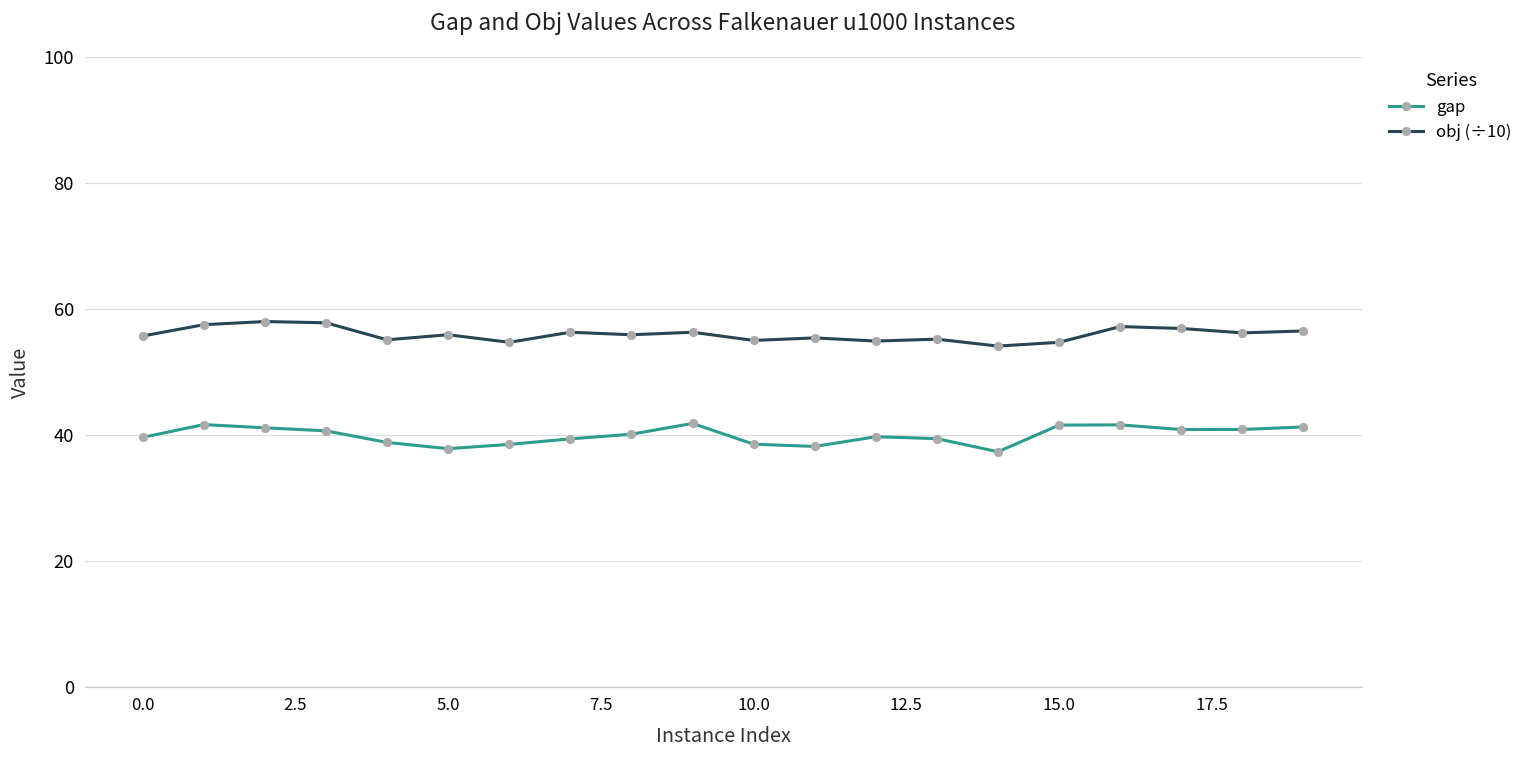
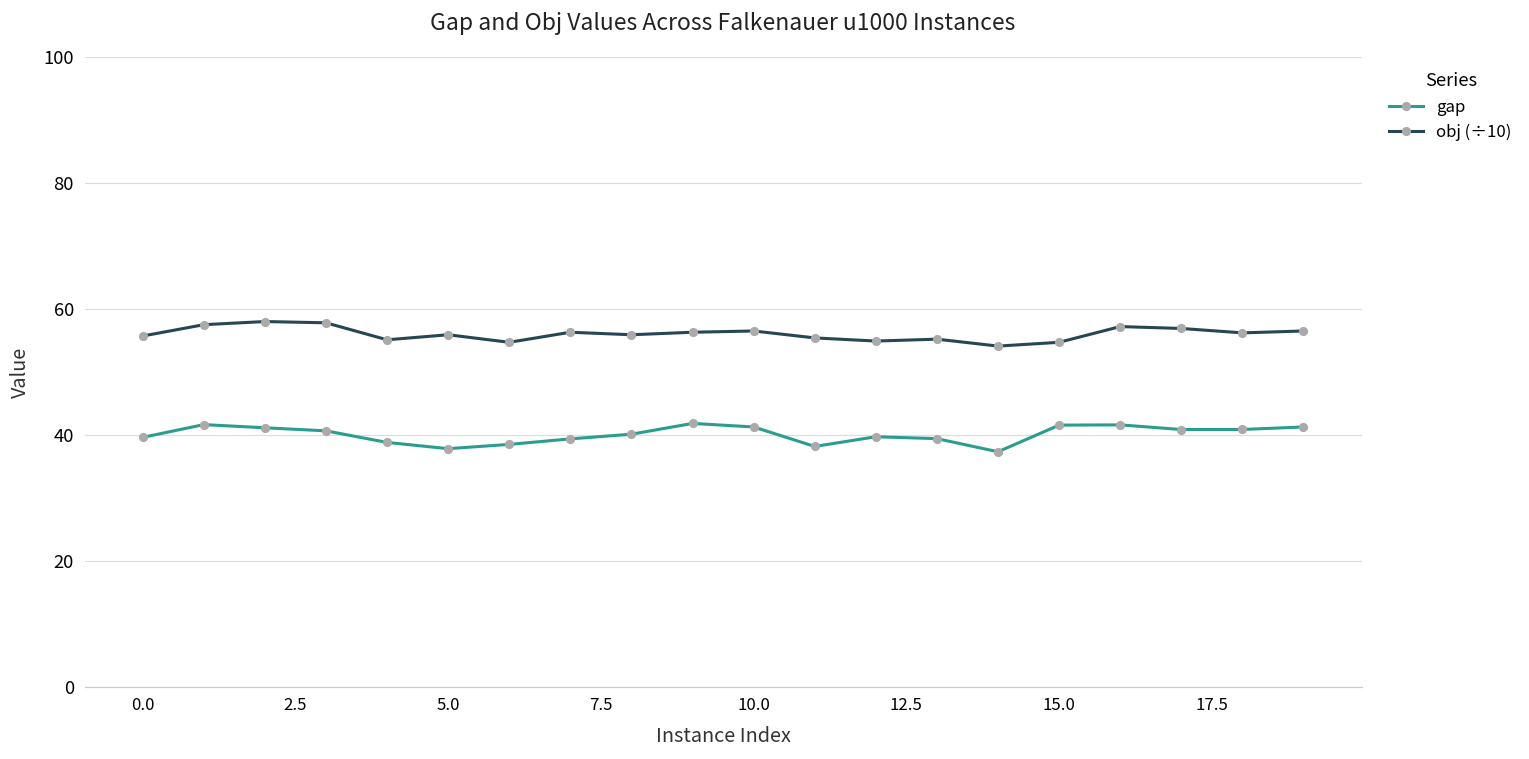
gap, 10.0: 39 -> 41
obj (÷10), 10.0: 55 -> 57
